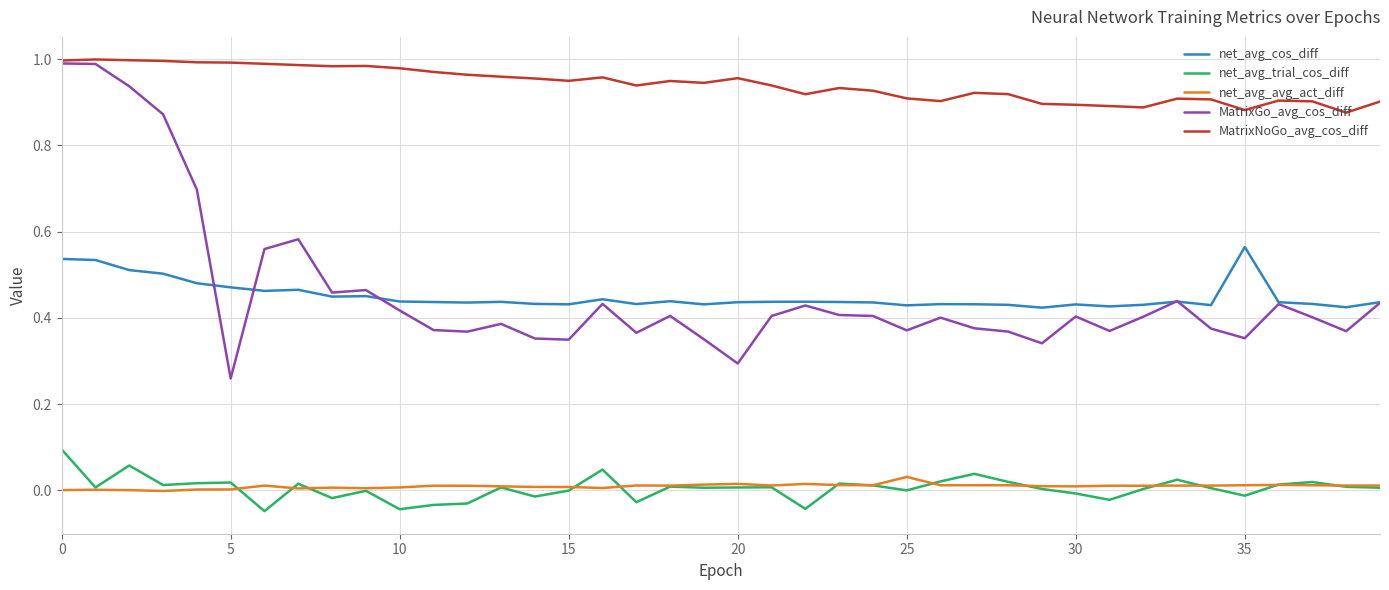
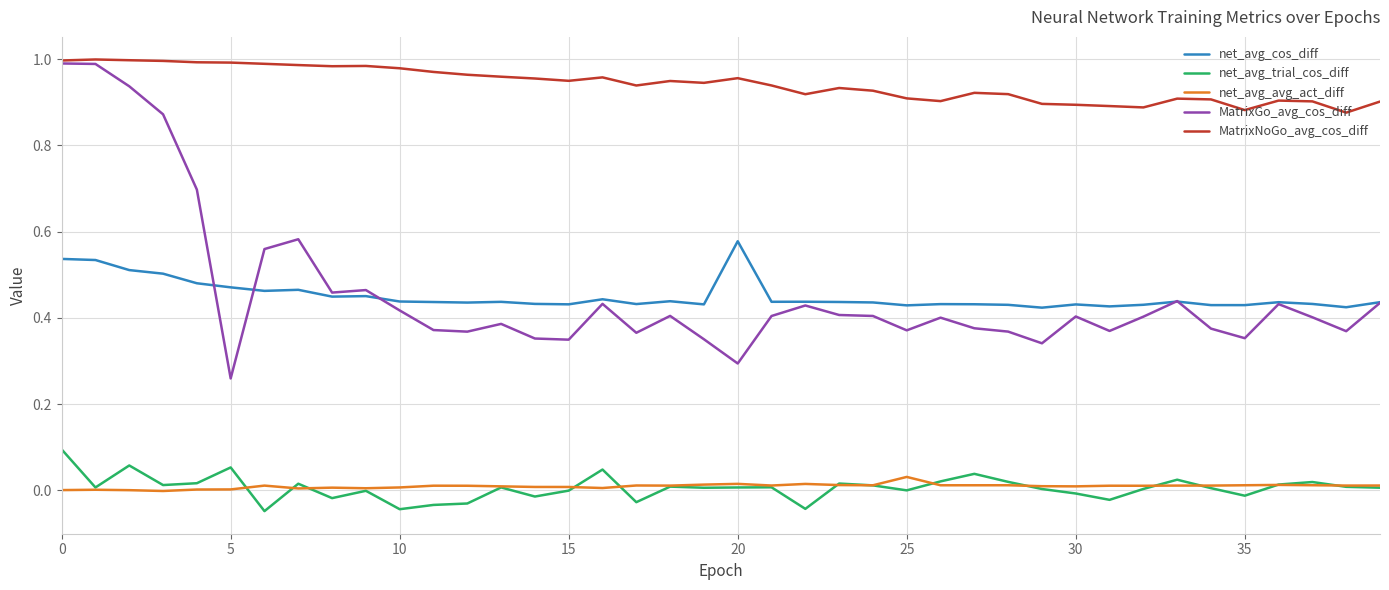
net_avg_trial_cos_diff, 5: 0.02 -> 0.05
net_avg_cos_diff, 20: 0.44 -> 0.58
net_avg_cos_diff, 35: 0.56 -> 0.43
